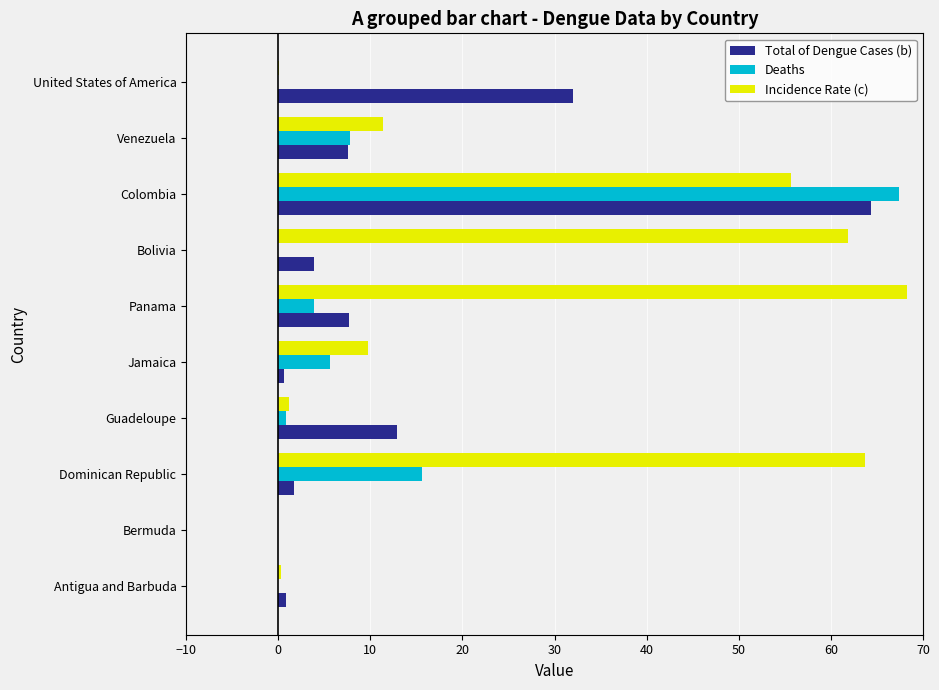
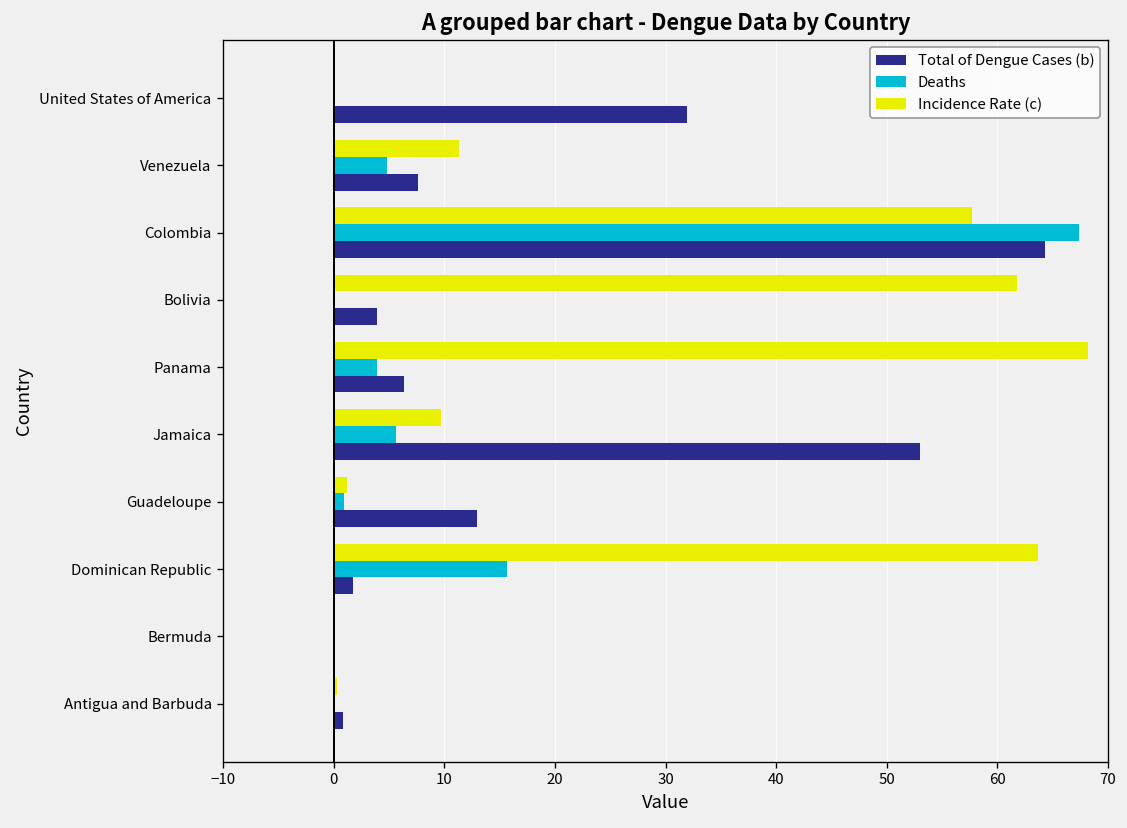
Deaths, Venezuela: 8 -> 5
Incidence Rate (c), Colombia: 56 -> 58
Total of Dengue Cases (b), Panama: 8 -> 6
Total of Dengue Cases (b), Jamaica: 1 -> 53
